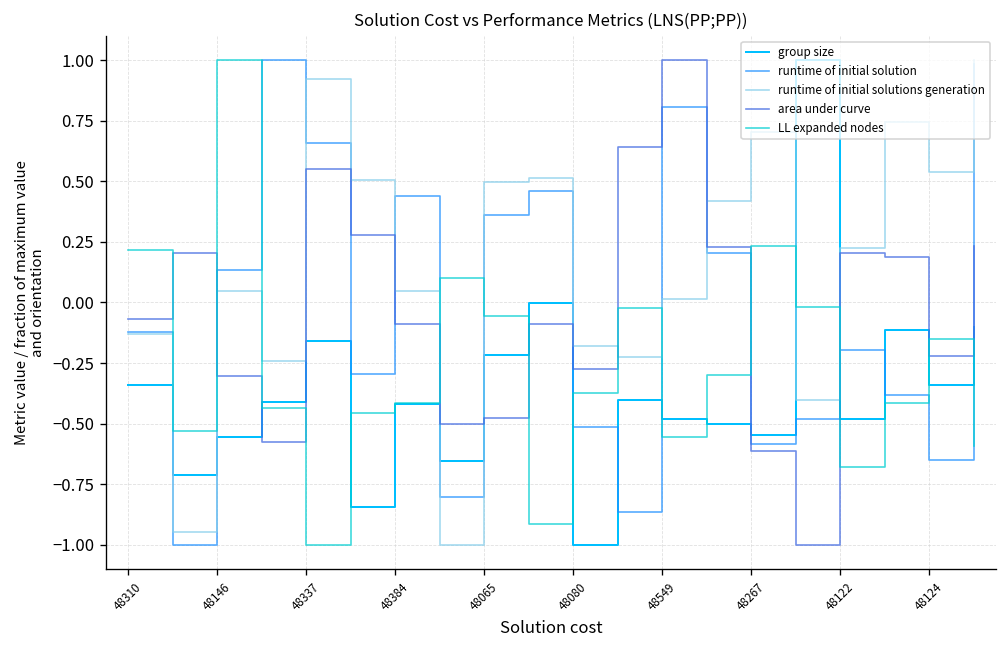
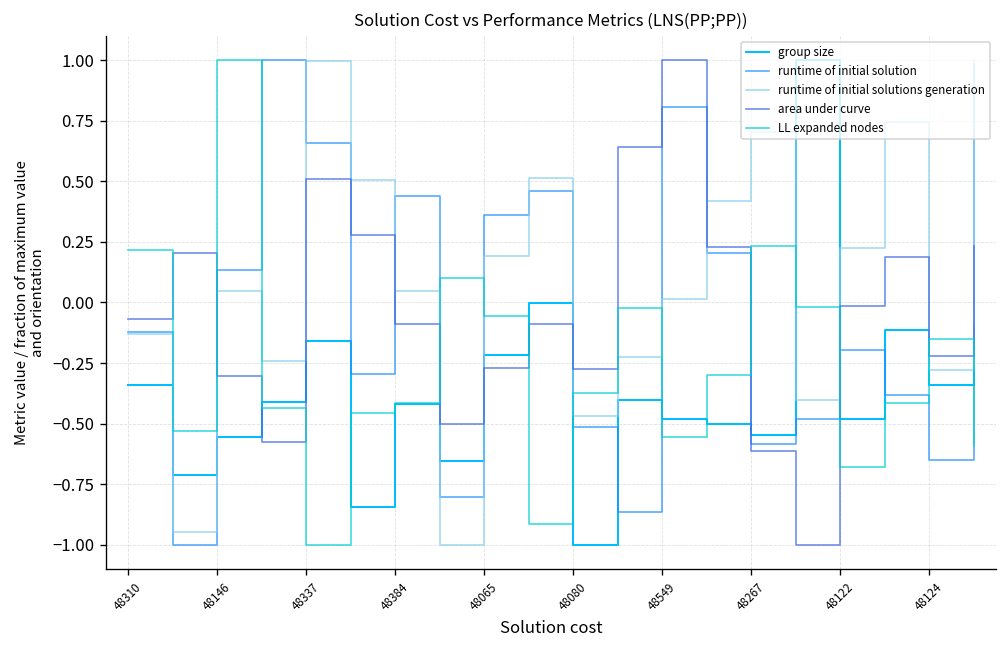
runtime of initial solutions generation, 48337: 0.92 -> 1.00
area under curve, 48337: 0.55 -> 0.51
runtime of initial solutions generation, 48065: 0.50 -> 0.19
area under curve, 48065: -0.48 -> -0.27
runtime of initial solutions generation, 48080: -0.18 -> -0.47
area under curve, 48122: 0.20 -> -0.02
runtime of initial solutions generation, 48124: 0.54 -> -0.28
